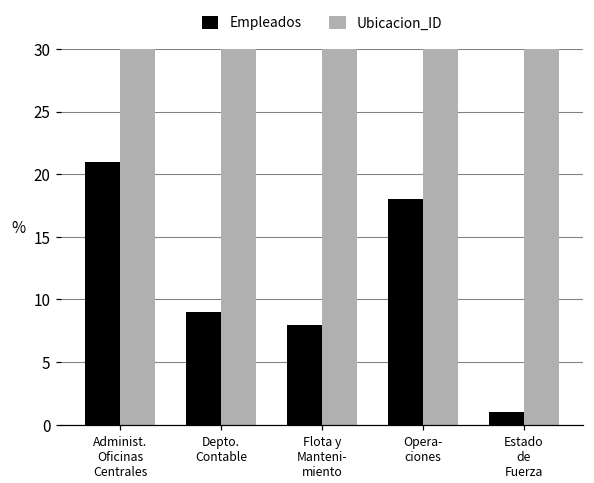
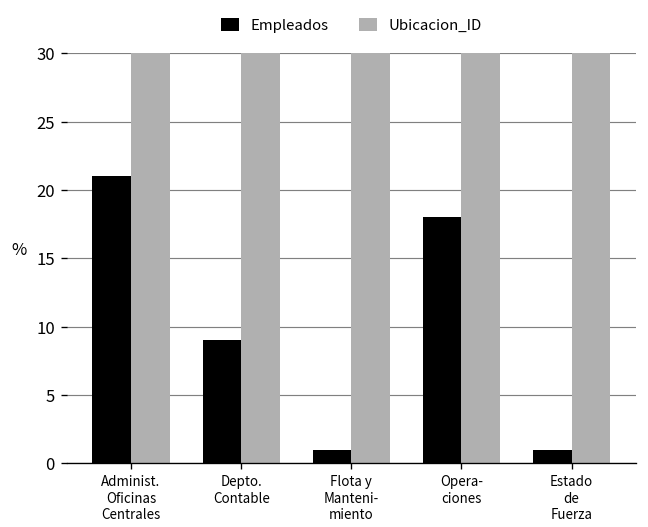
Empleados, Flota y Manteni- miento: 8 -> 1
